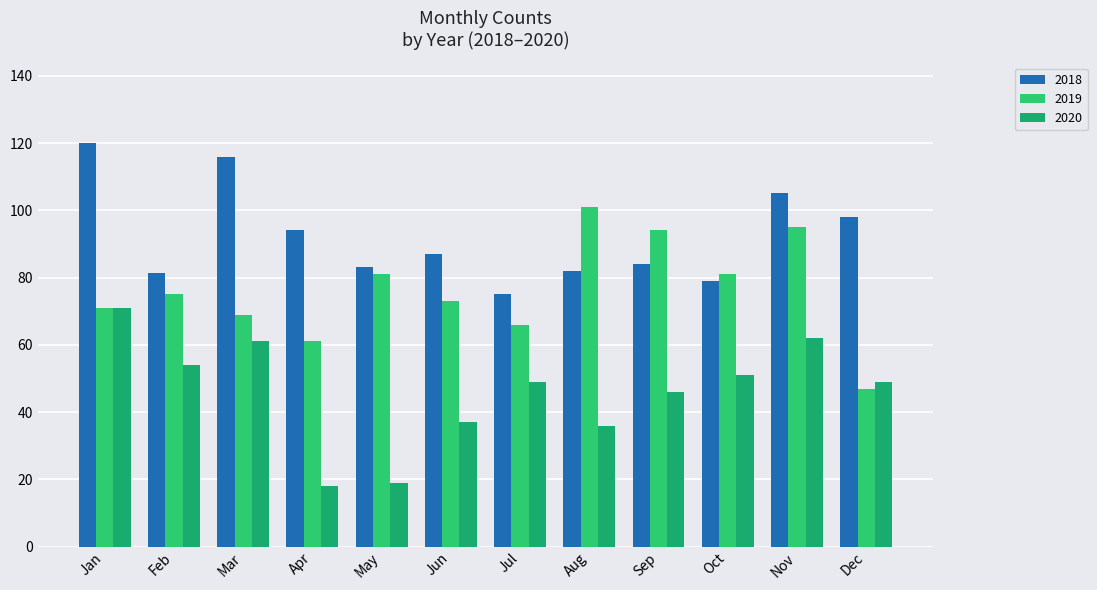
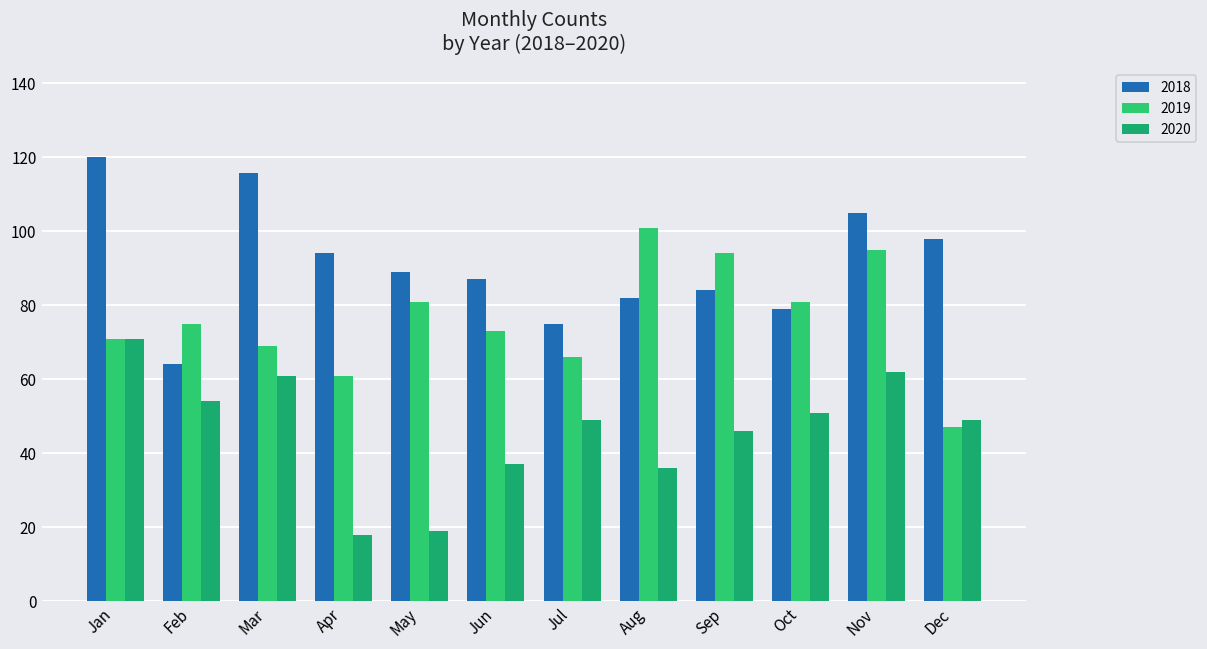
2018, Feb: 81 -> 64
2018, May: 83 -> 89
